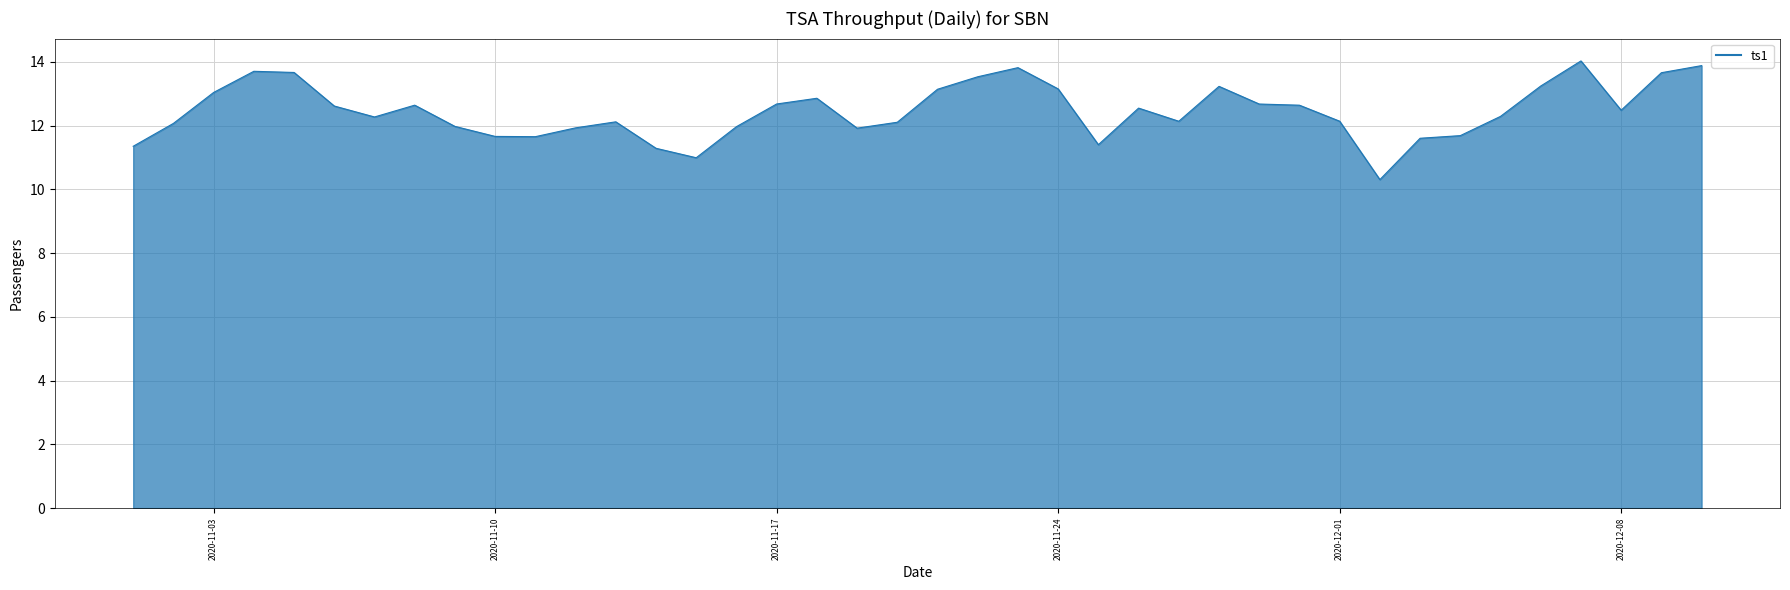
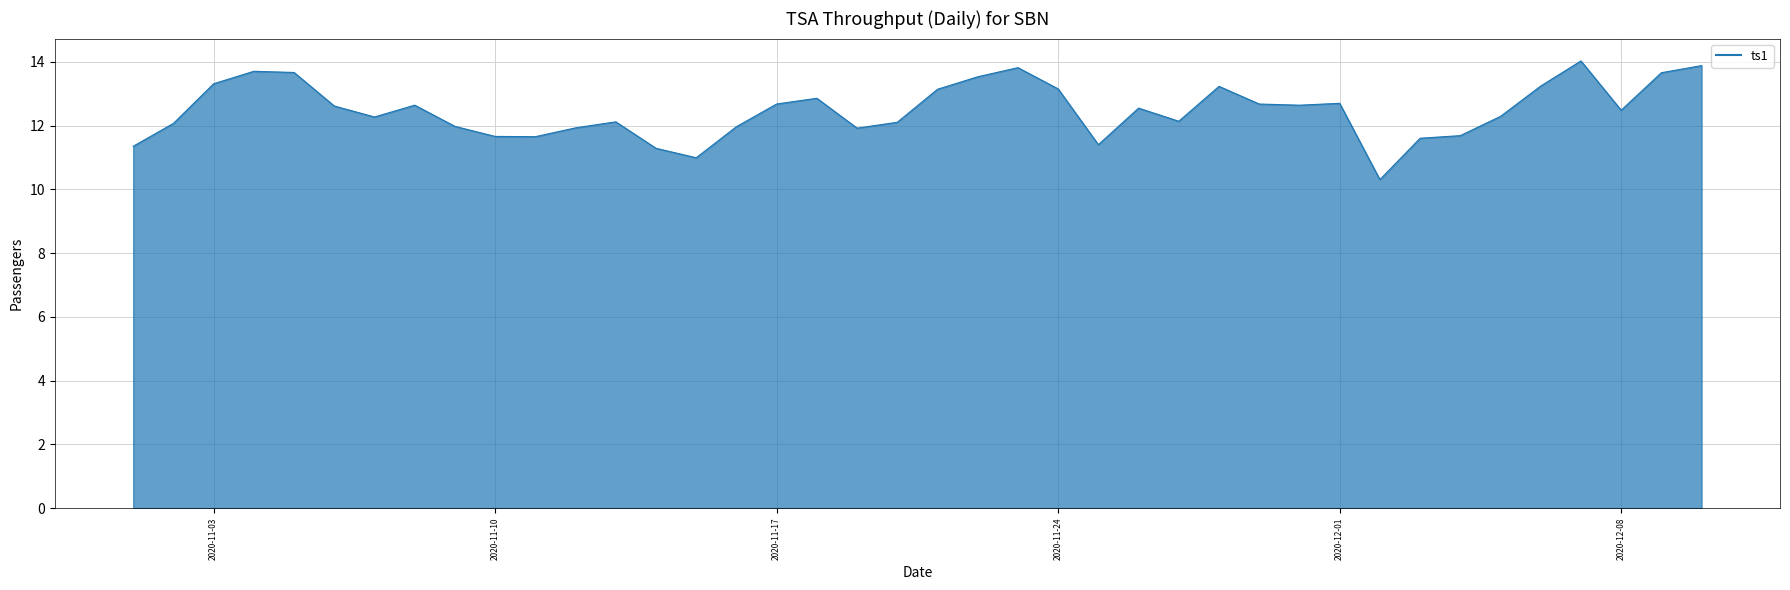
2020-11-03: 13.0 -> 13.3
2020-12-01: 12.1 -> 12.7
